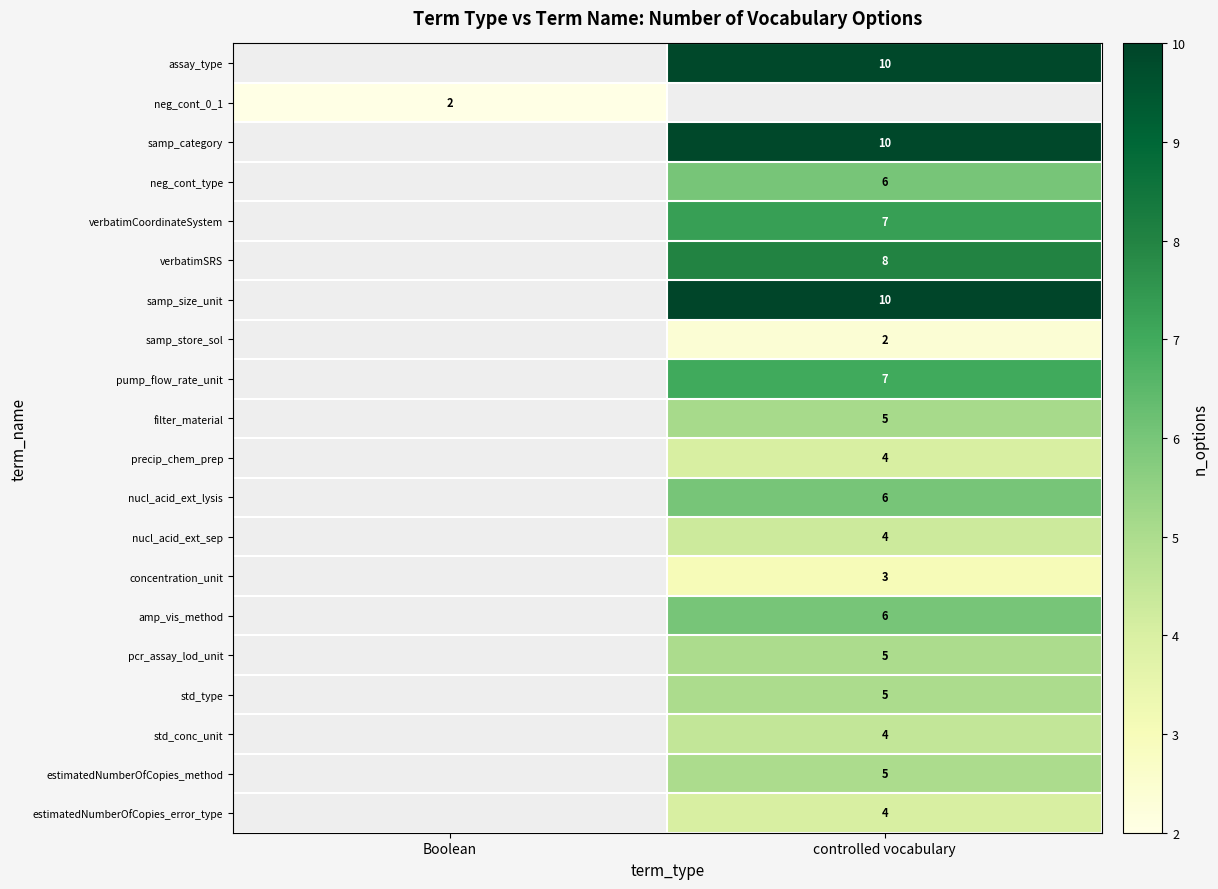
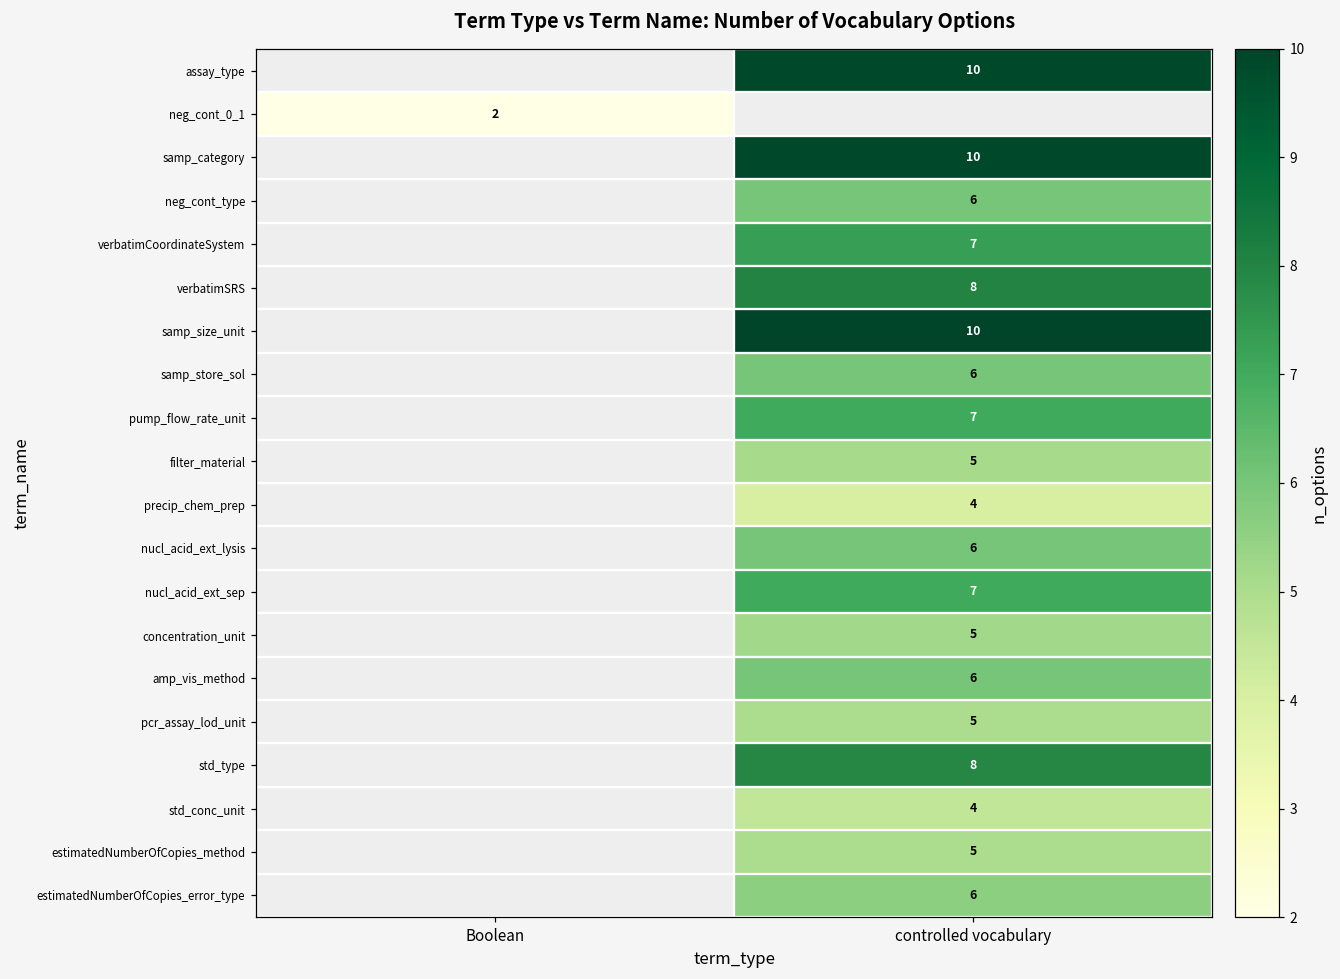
samp_store_sol, controlled vocabulary: 2 -> 6
nucl_acid_ext_sep, controlled vocabulary: 4 -> 7
concentration_unit, controlled vocabulary: 3 -> 5
std_type, controlled vocabulary: 5 -> 8
estimatedNumberOfCopies_error_type, controlled vocabulary: 4 -> 6
